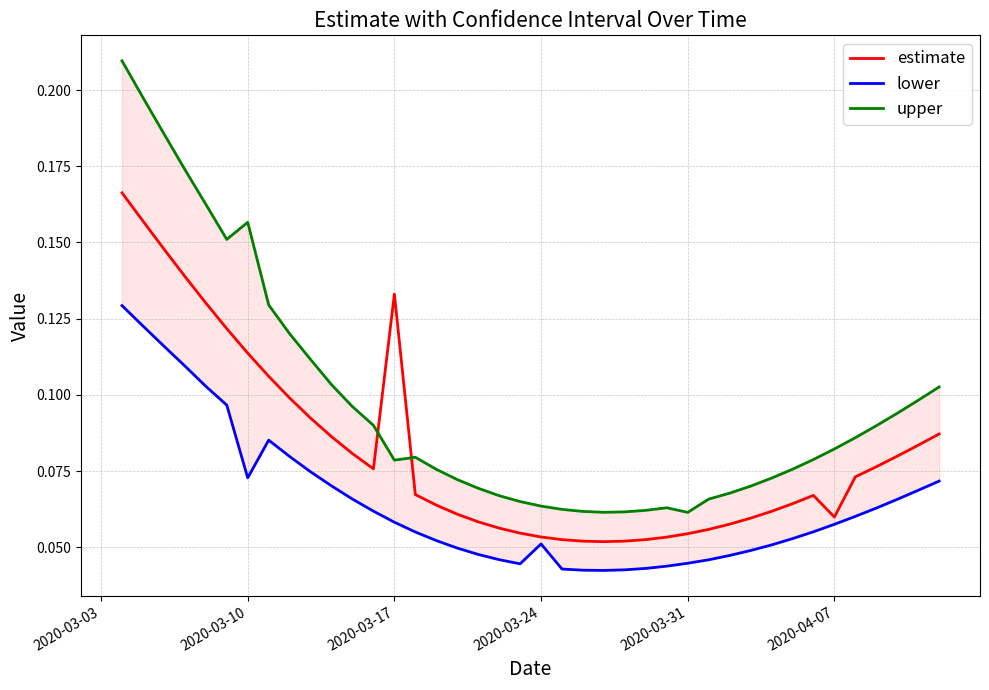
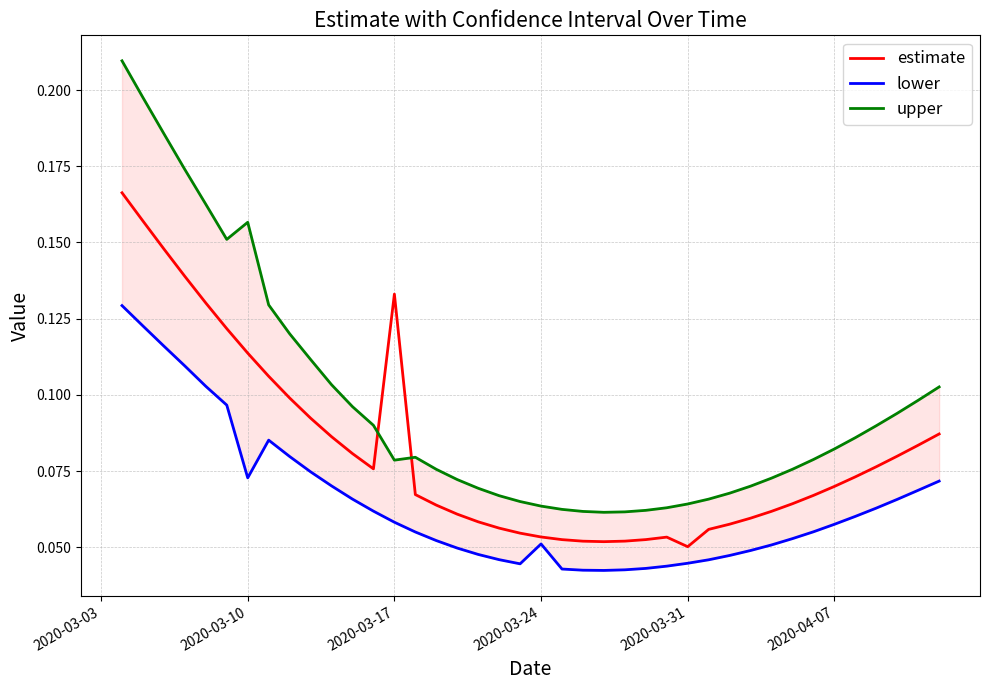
estimate, 2020-03-31: 0.054 -> 0.050
upper, 2020-03-31: 0.061 -> 0.064
estimate, 2020-04-07: 0.060 -> 0.070
